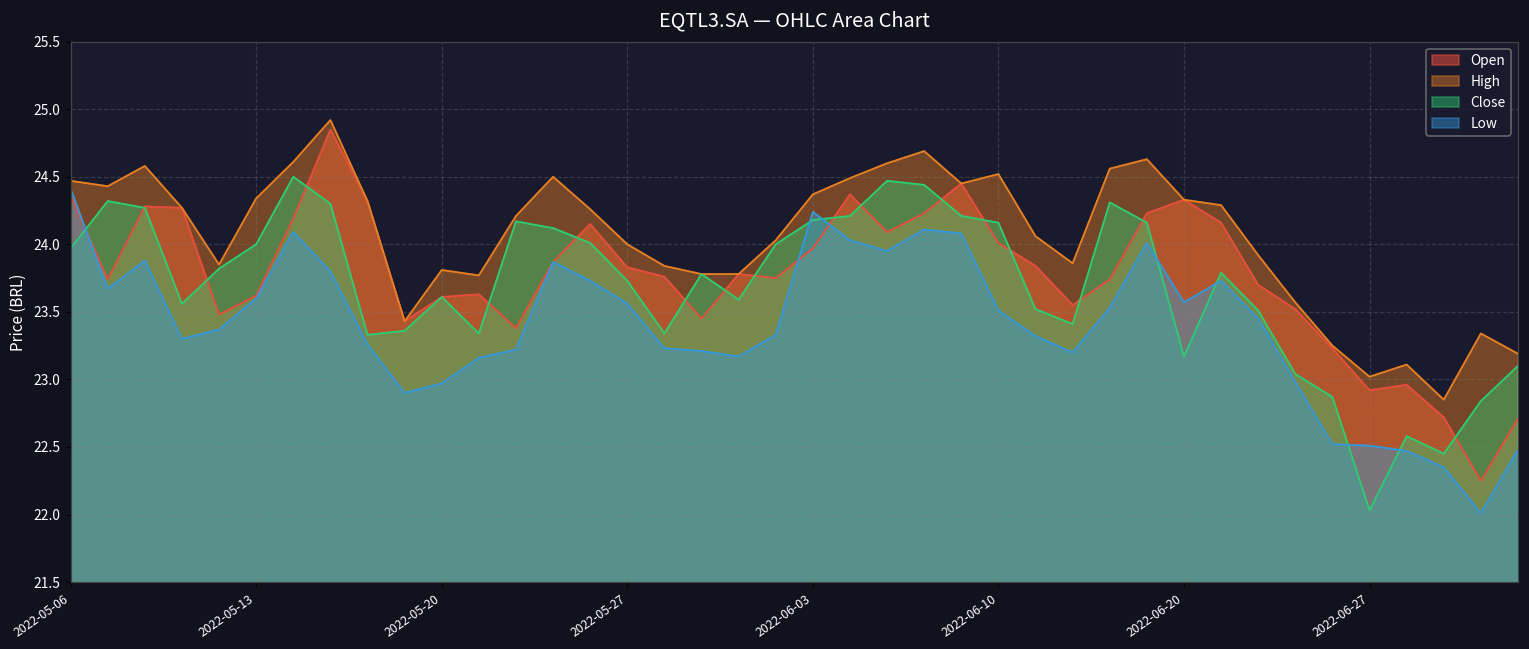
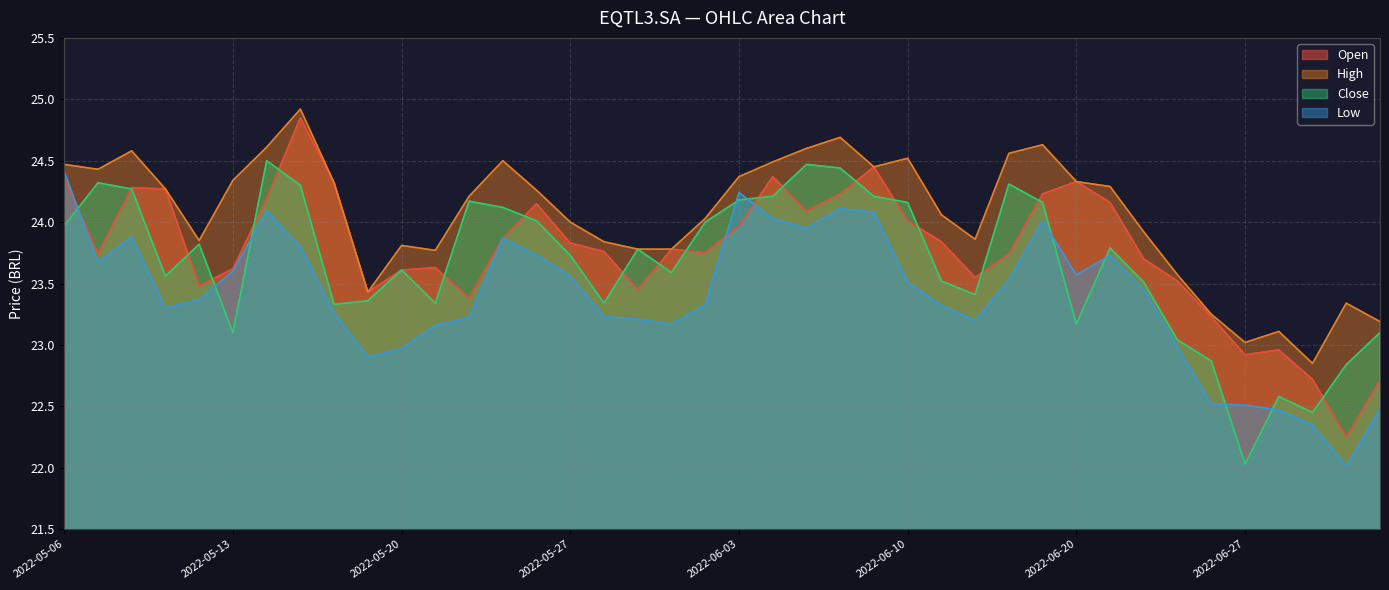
Close, 2022-05-13: 24.0 -> 23.1
